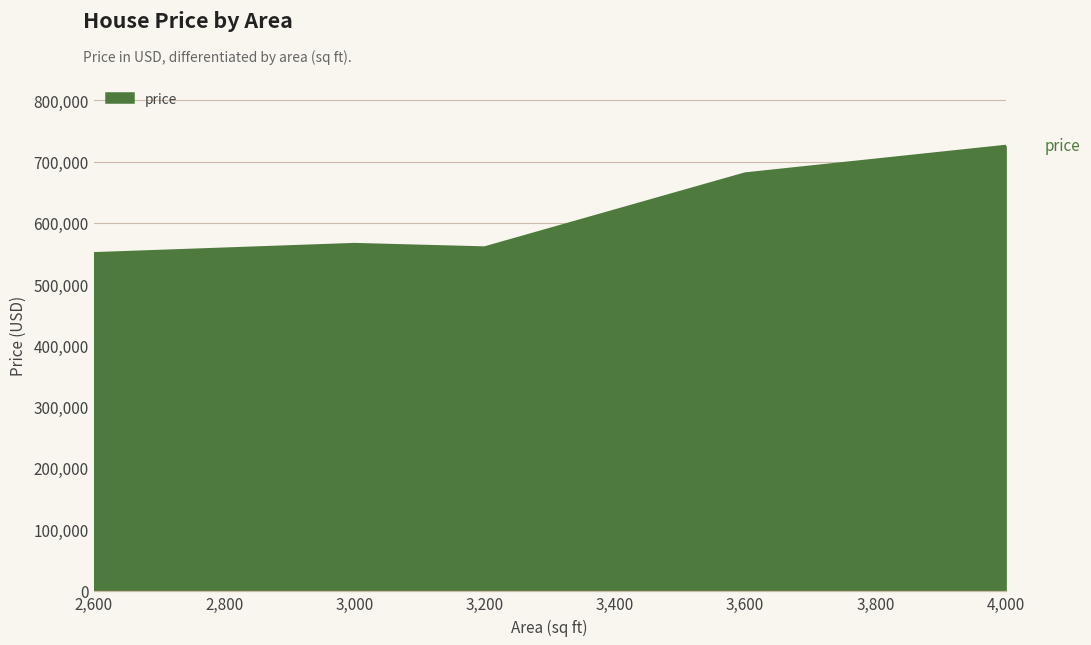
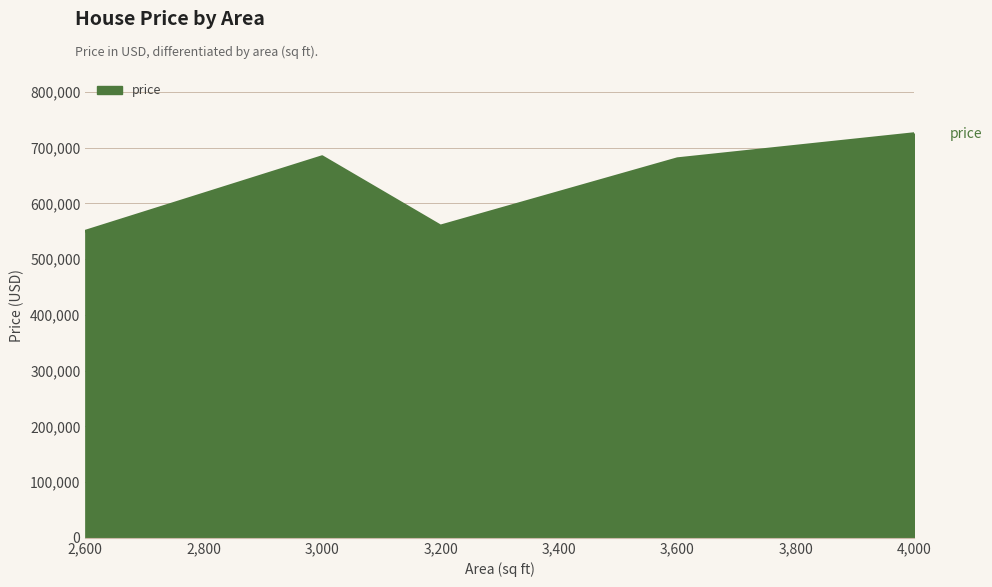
3,000: 570,000 -> 680,000
